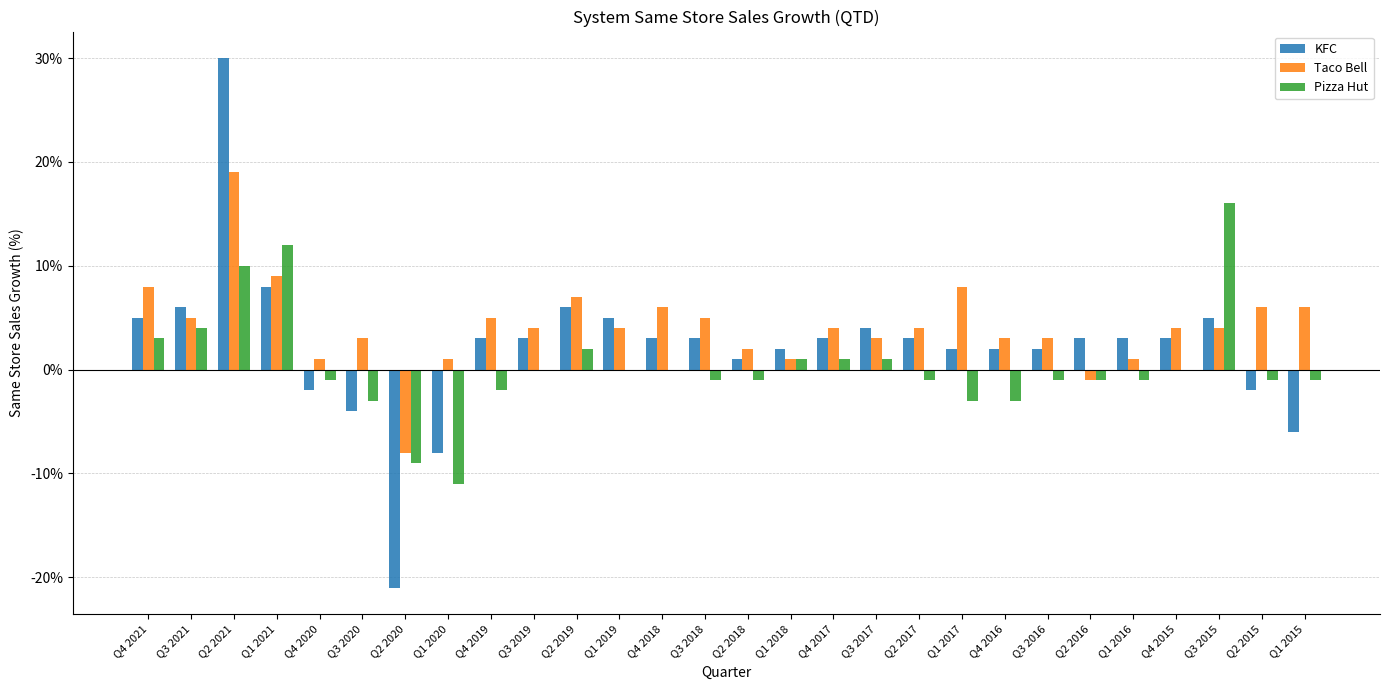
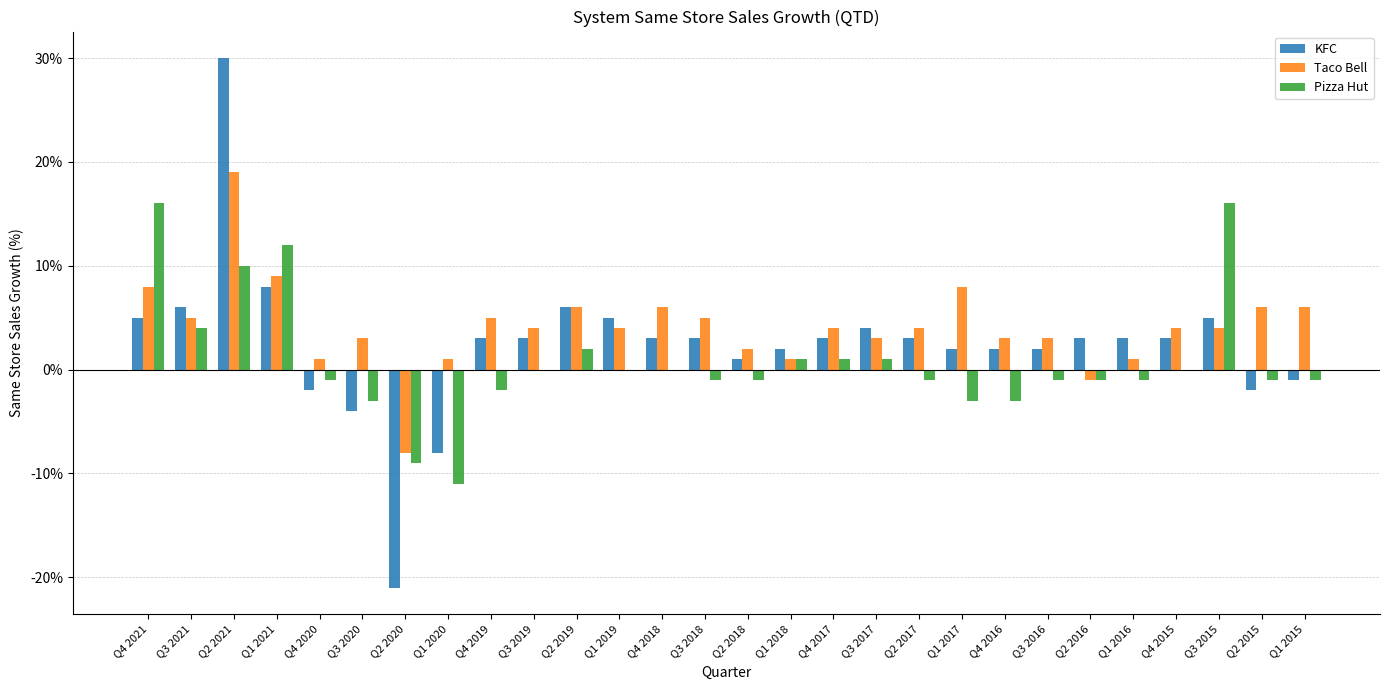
Pizza Hut, Q4 2021: 3.0% -> 16.0%
Taco Bell, Q2 2019: 7.0% -> 6.0%
KFC, Q1 2015: -6.0% -> -1.0%
